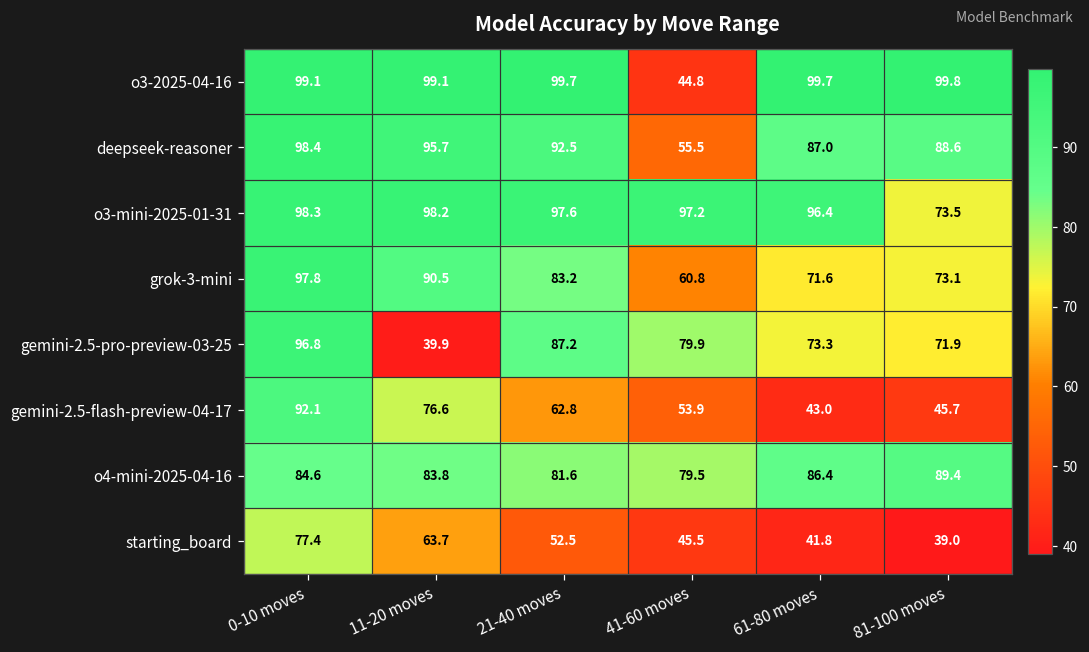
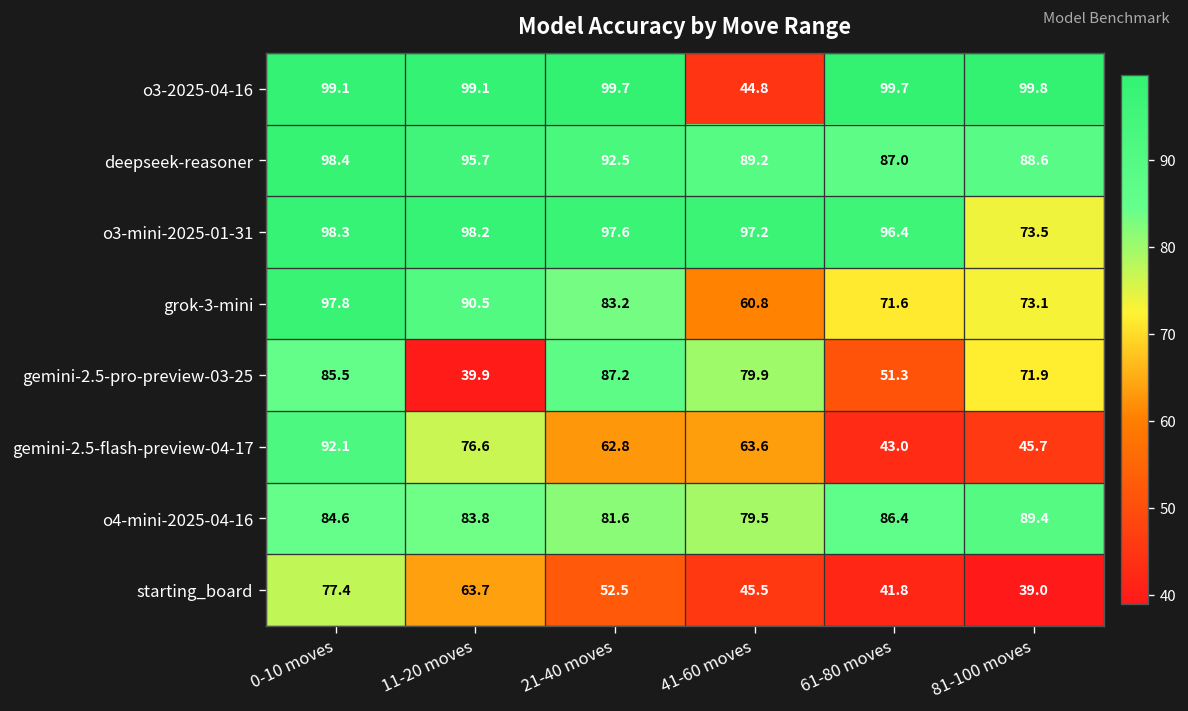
deepseek-reasoner, 41-60 moves: 55.5 -> 89.2
gemini-2.5-pro-preview-03-25, 0-10 moves: 96.8 -> 85.5
gemini-2.5-pro-preview-03-25, 61-80 moves: 73.3 -> 51.3
gemini-2.5-flash-preview-04-17, 41-60 moves: 53.9 -> 63.6
